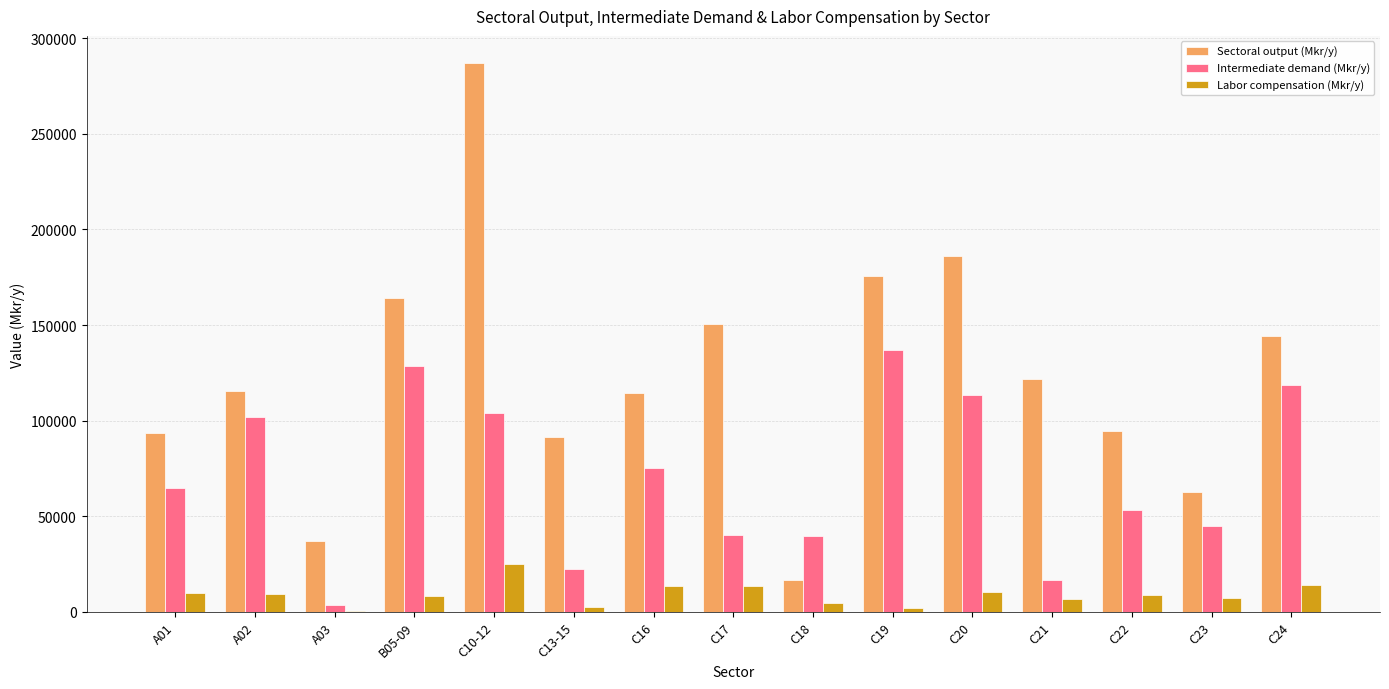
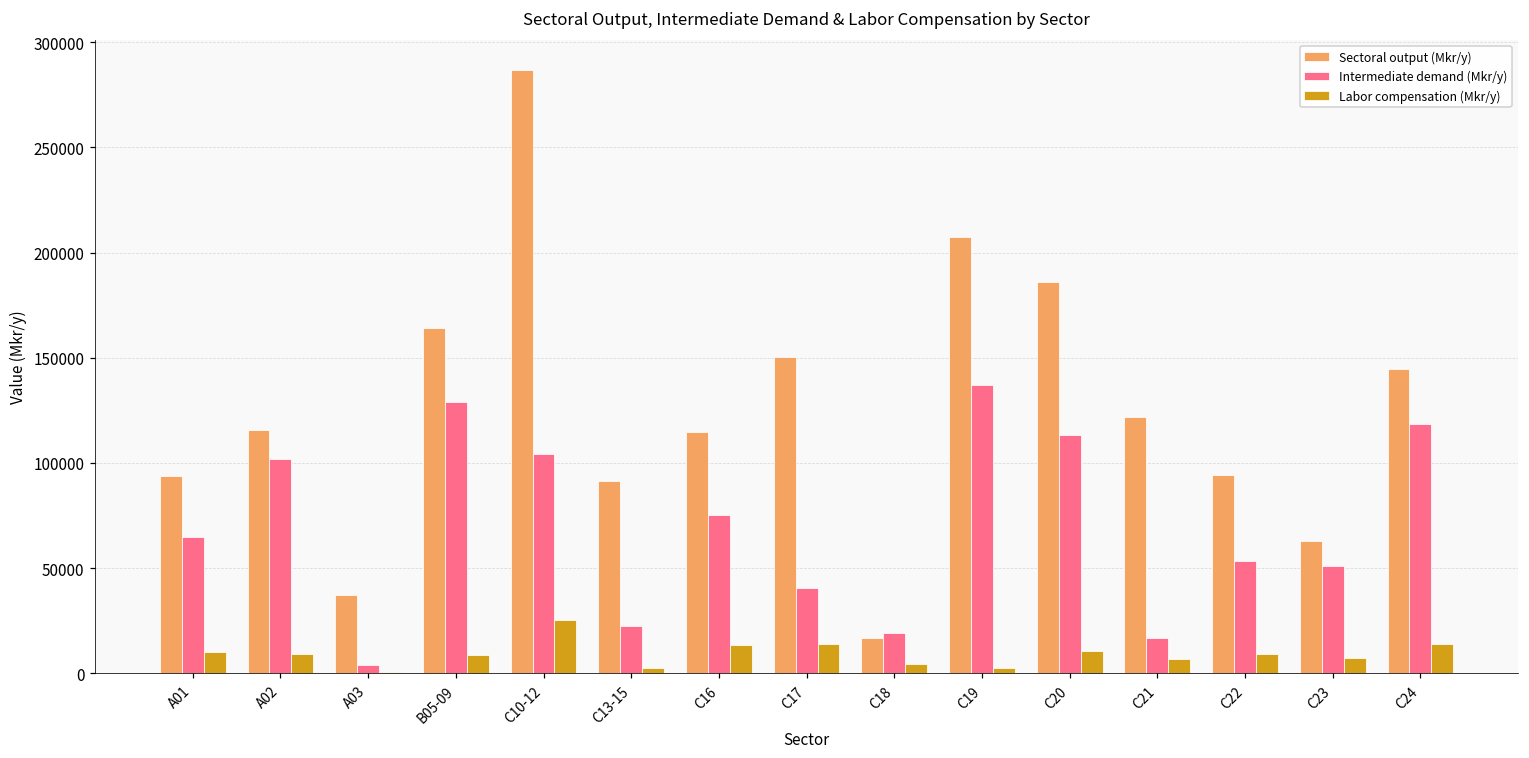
Intermediate demand (Mkr/y), C18: 40000 -> 19000
Sectoral output (Mkr/y), C19: 176000 -> 207000
Intermediate demand (Mkr/y), C23: 45000 -> 51000
